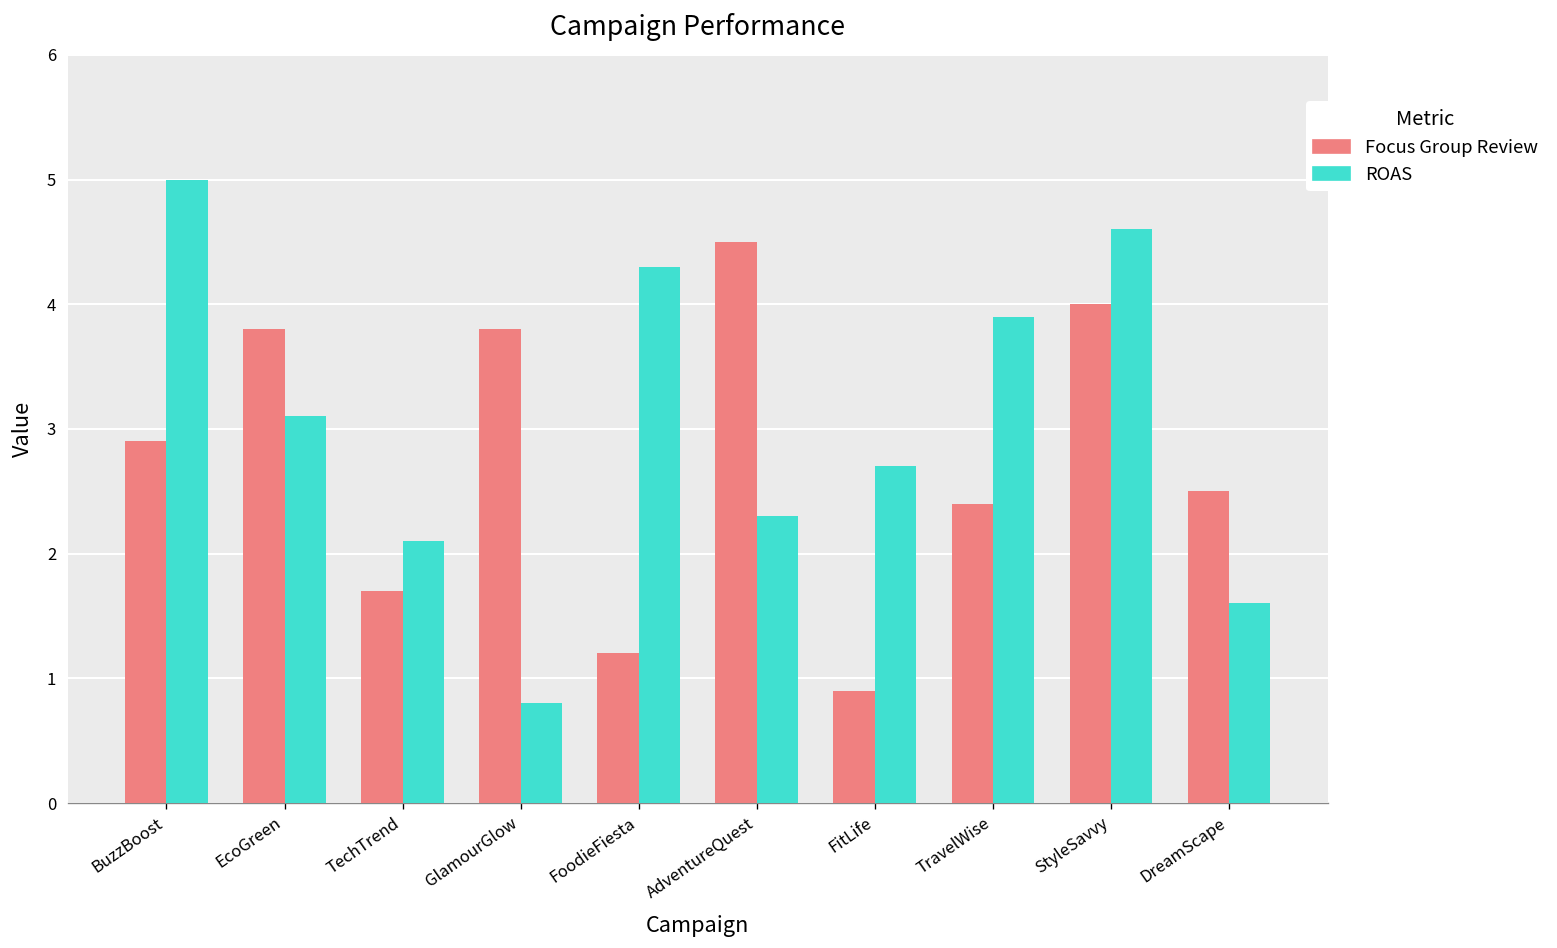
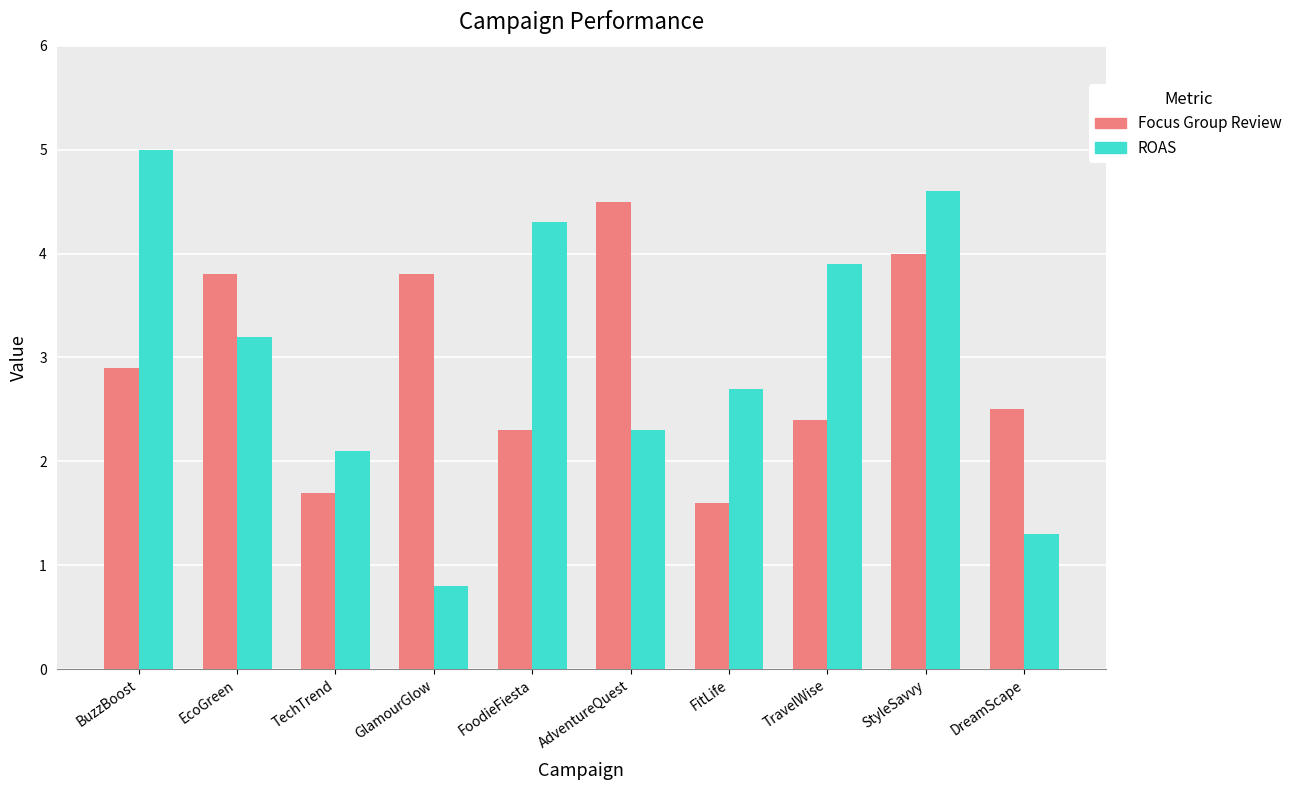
ROAS, EcoGreen: 3.1 -> 3.2
Focus Group Review, FoodieFiesta: 1.2 -> 2.3
Focus Group Review, FitLife: 0.9 -> 1.6
ROAS, DreamScape: 1.6 -> 1.3
